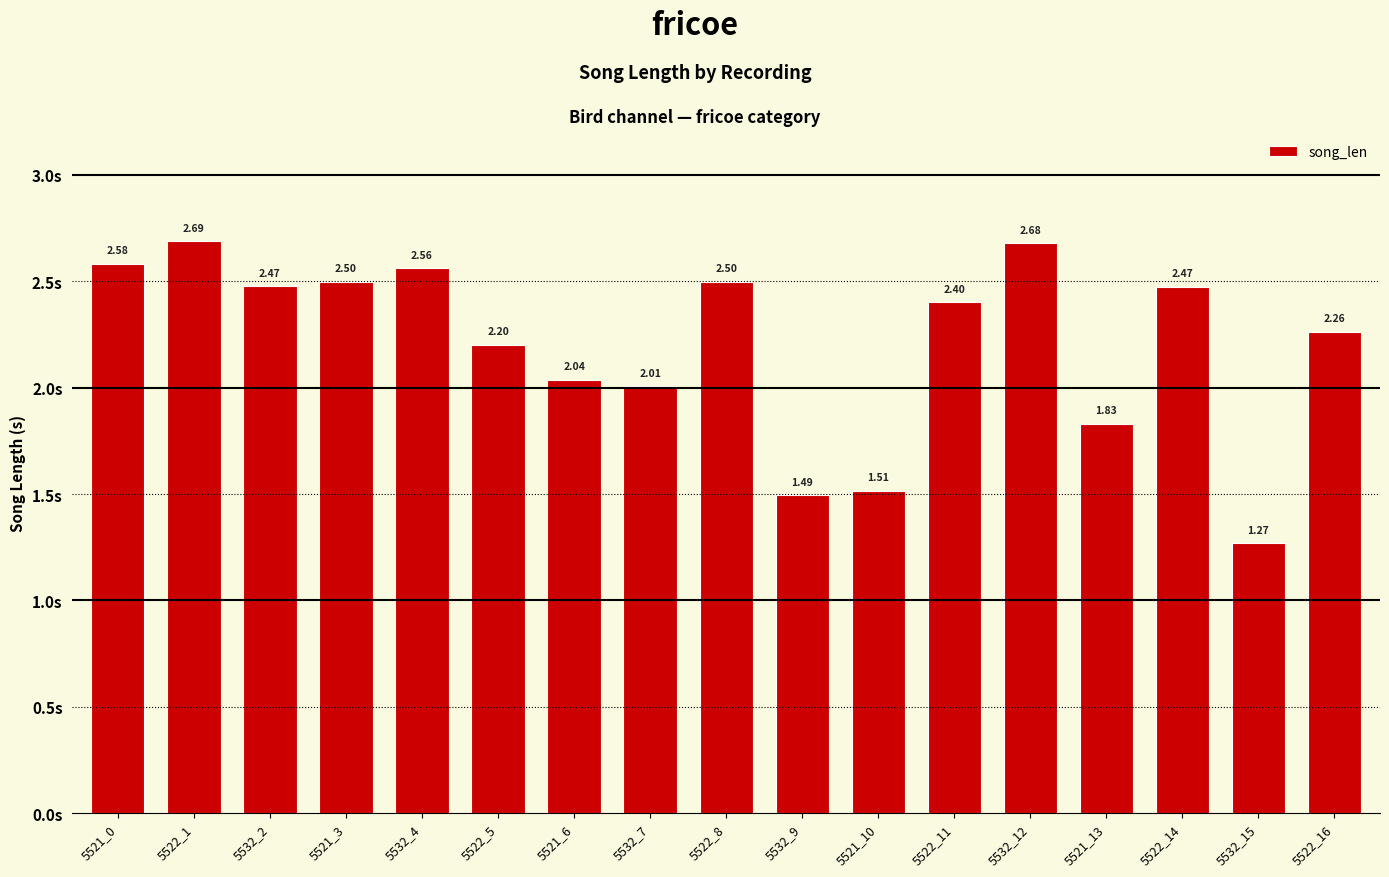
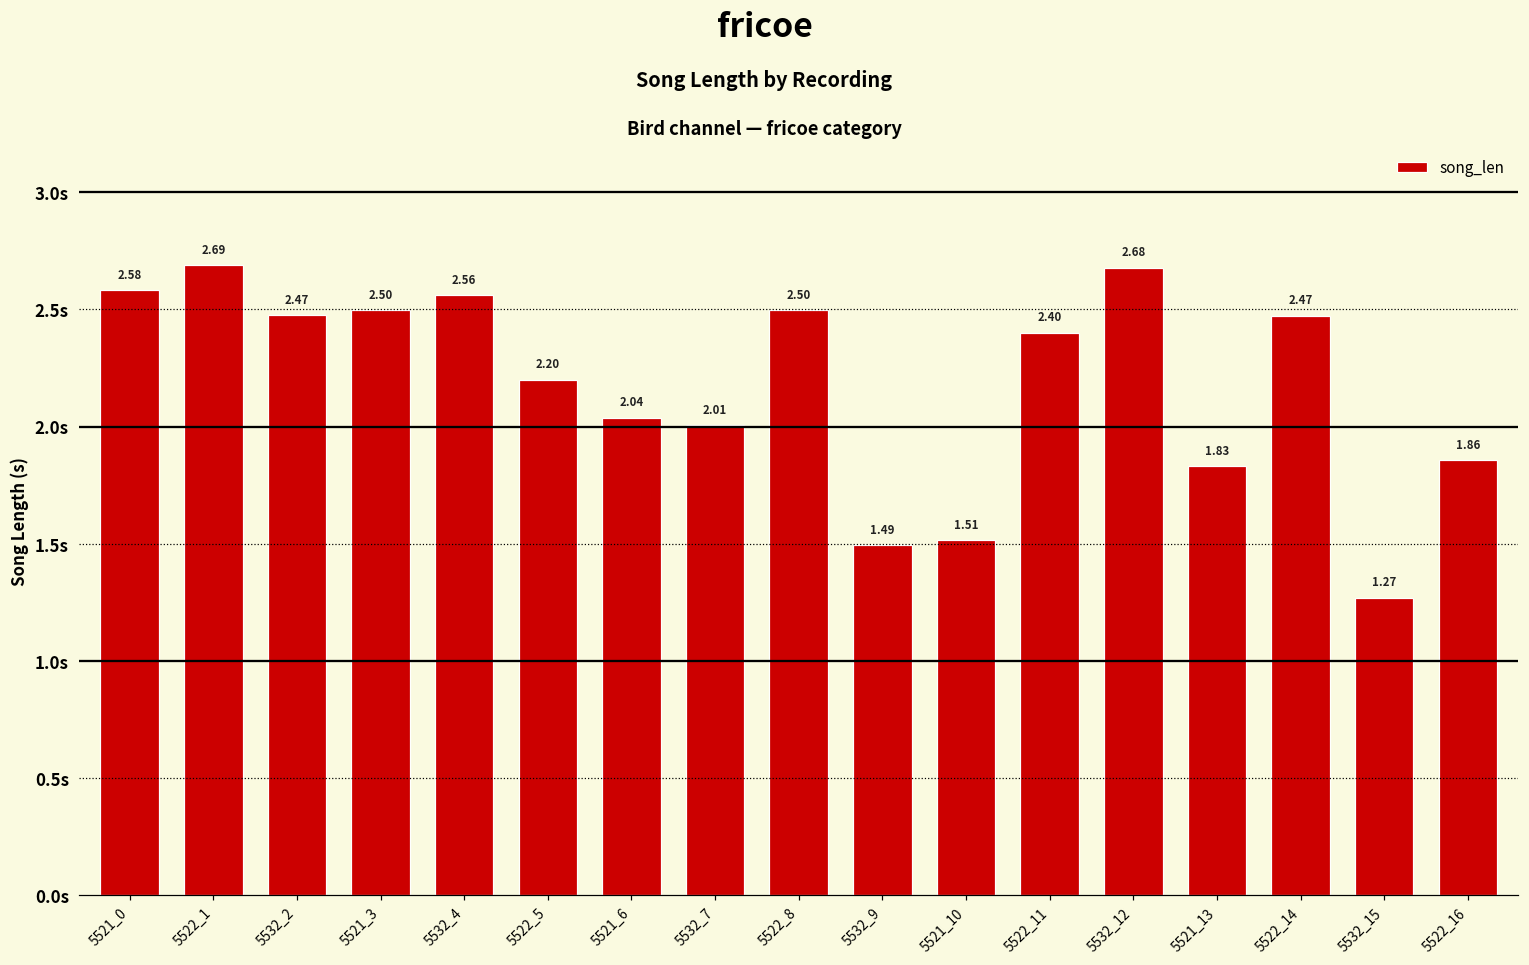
5522_16: 2.26 -> 1.86
